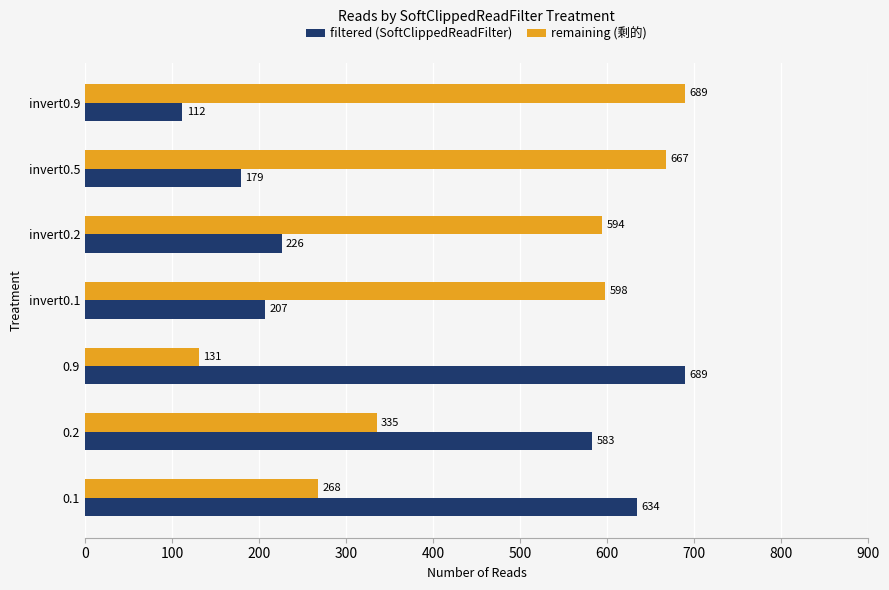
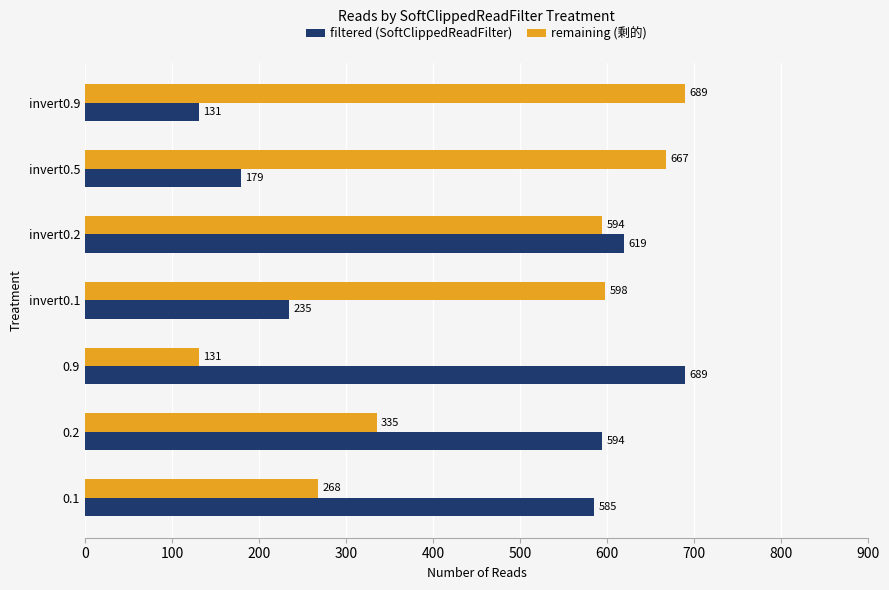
filtered (SoftClippedReadFilter), invert0.9: 112 -> 131
filtered (SoftClippedReadFilter), invert0.2: 226 -> 619
filtered (SoftClippedReadFilter), invert0.1: 207 -> 235
filtered (SoftClippedReadFilter), 0.2: 583 -> 594
filtered (SoftClippedReadFilter), 0.1: 634 -> 585
